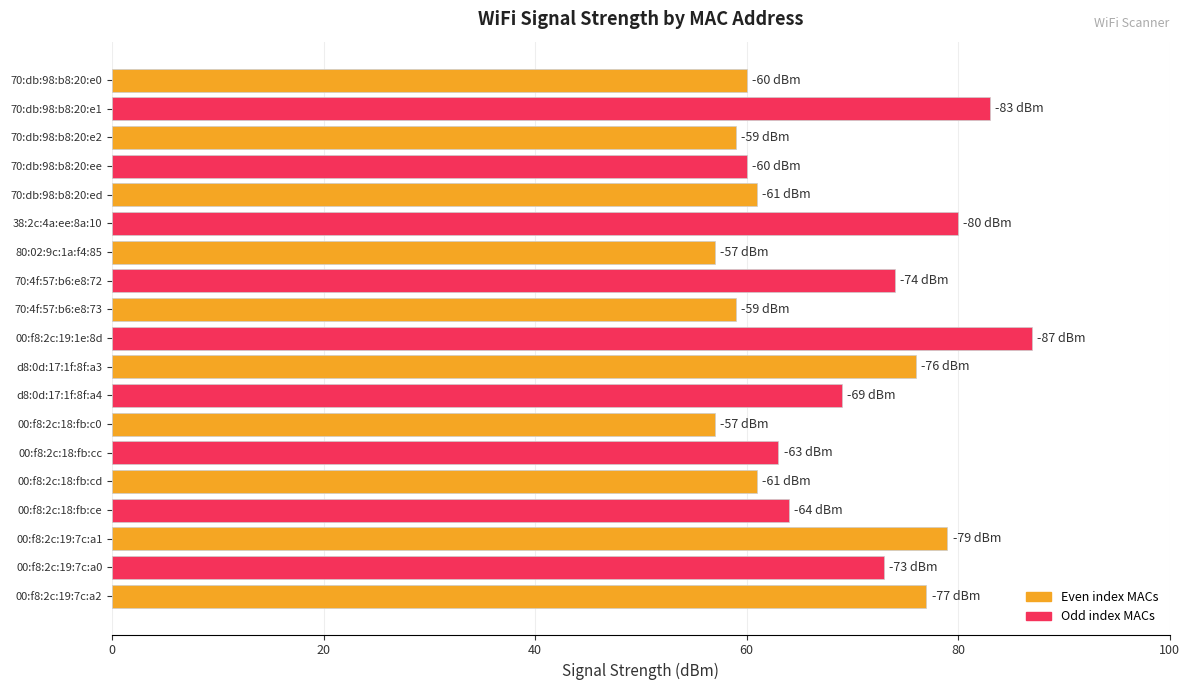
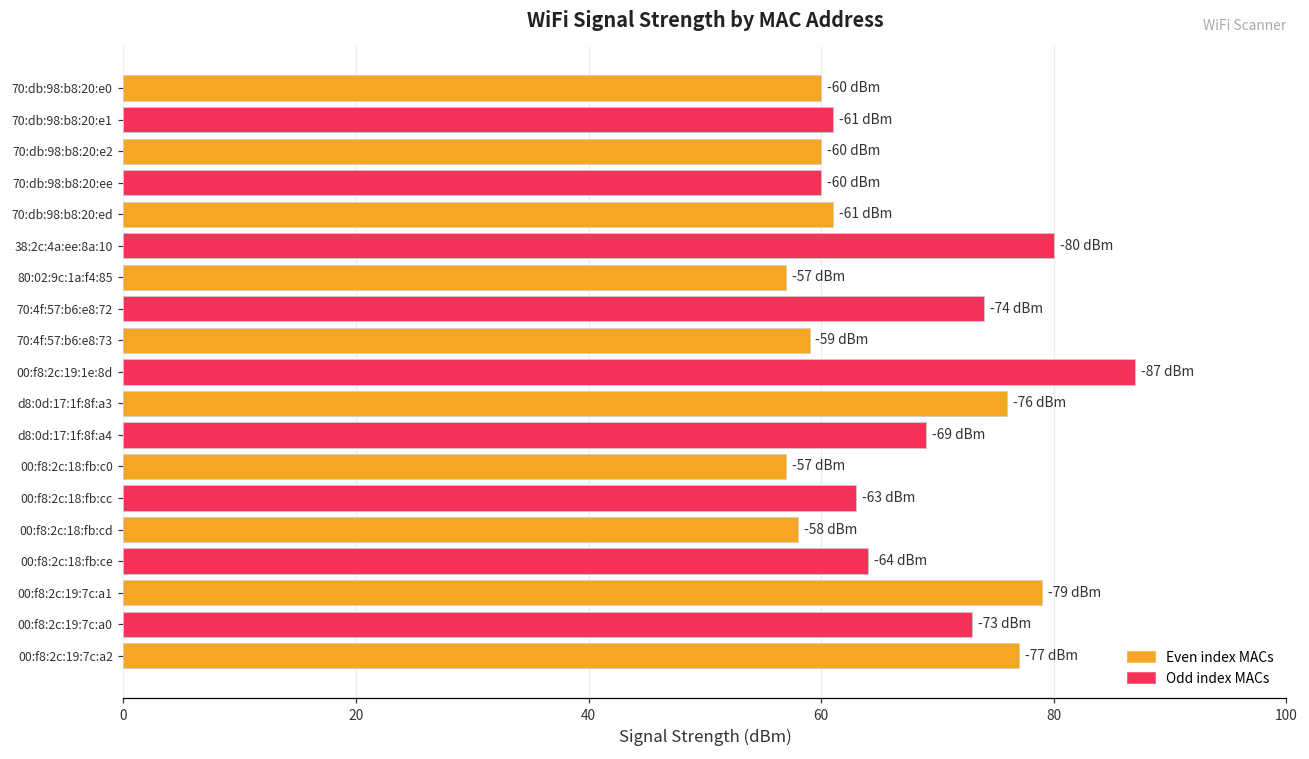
70:db:98:b8:20:e1: -83 -> -61
70:db:98:b8:20:e2: -59 -> -60
00:f8:2c:18:fb:cd: -61 -> -58
